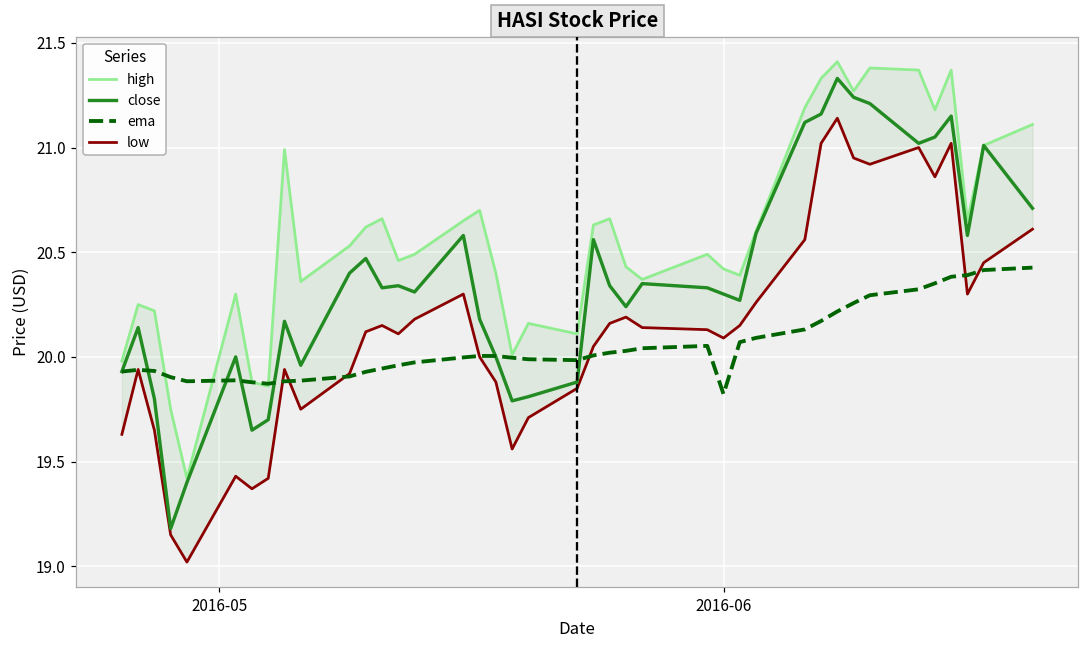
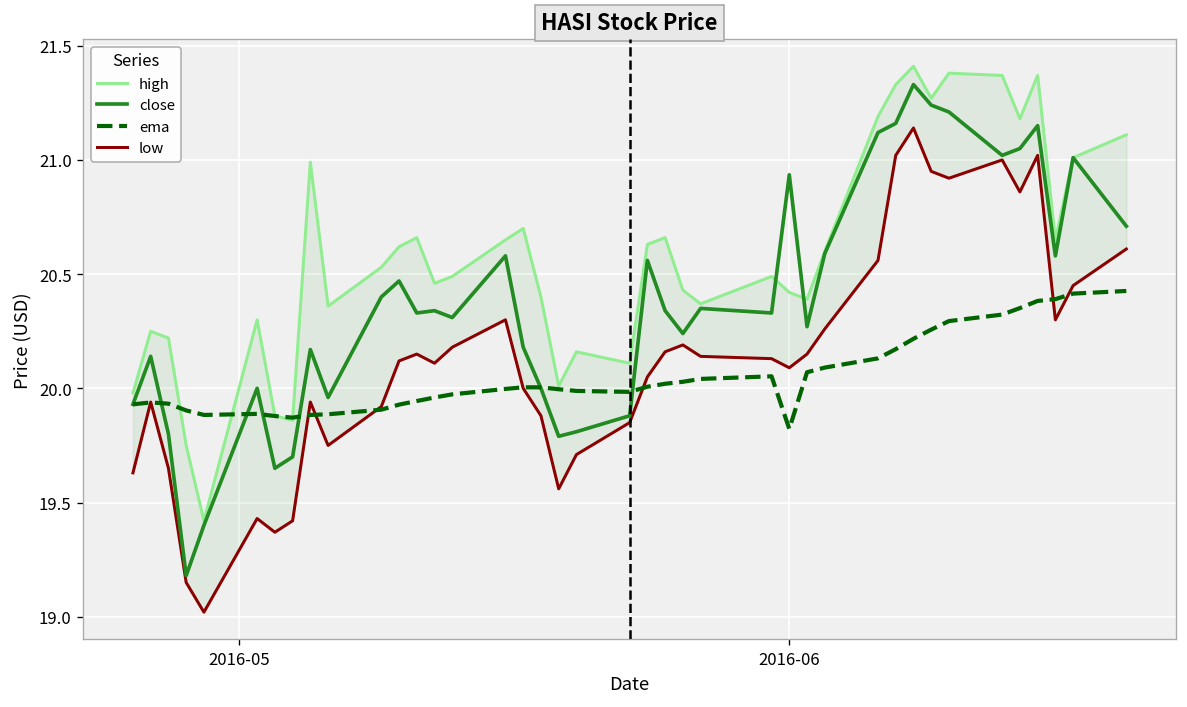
close, 2016-06: 20.30 -> 20.93
